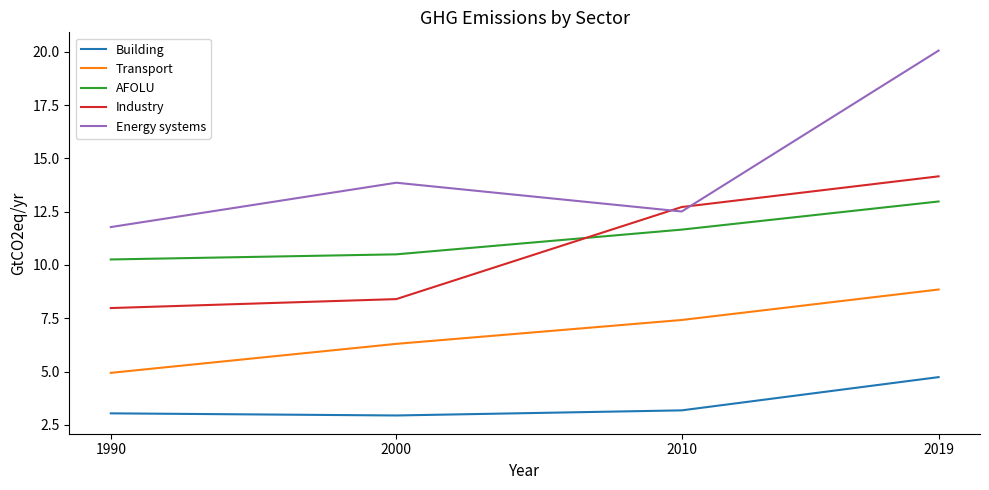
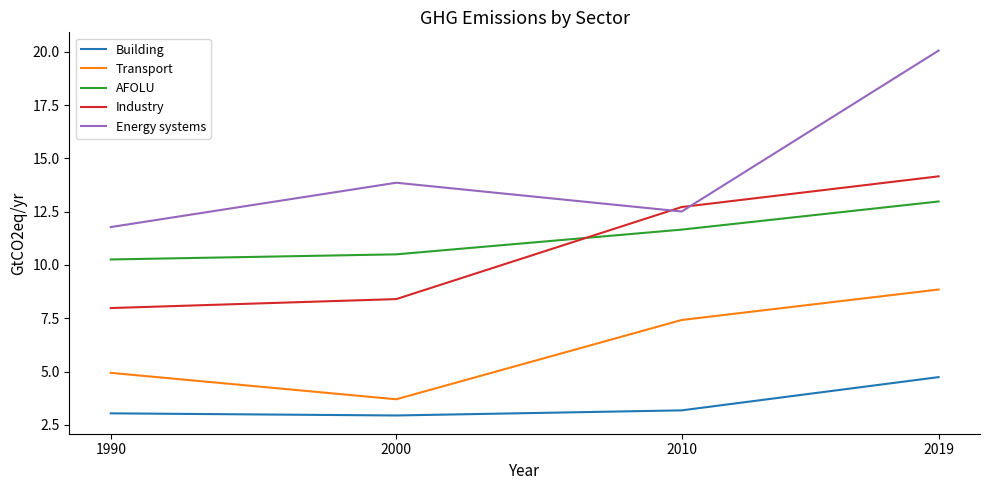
Transport, 2000: 6.3 -> 3.7
